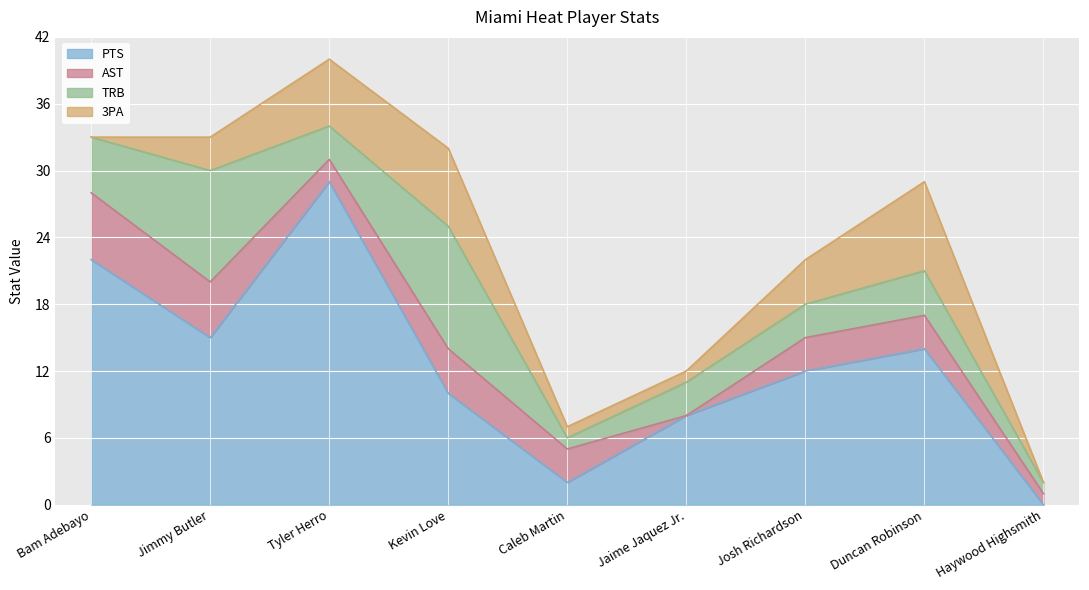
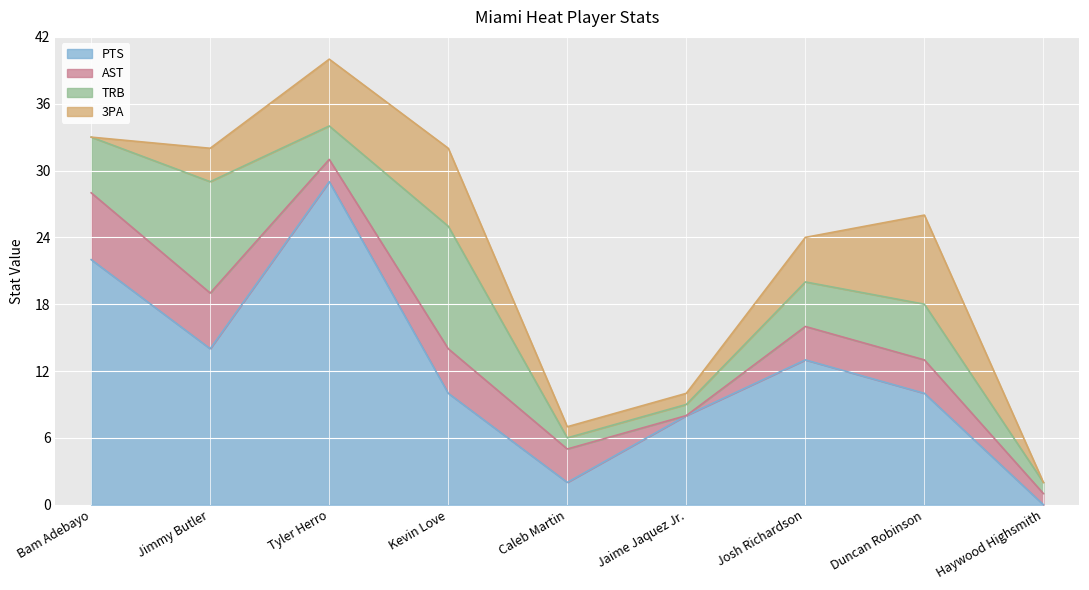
PTS, Jimmy Butler: 15 -> 14
TRB, Jaime Jaquez Jr.: 3 -> 1
PTS, Josh Richardson: 12 -> 13
TRB, Josh Richardson: 3 -> 4
PTS, Duncan Robinson: 14 -> 10
TRB, Duncan Robinson: 4 -> 5
